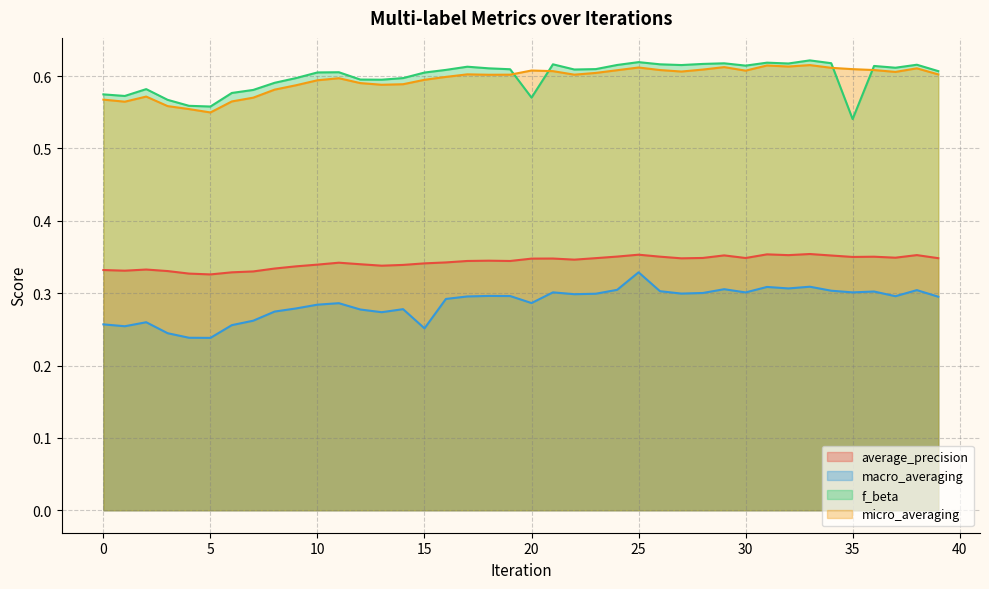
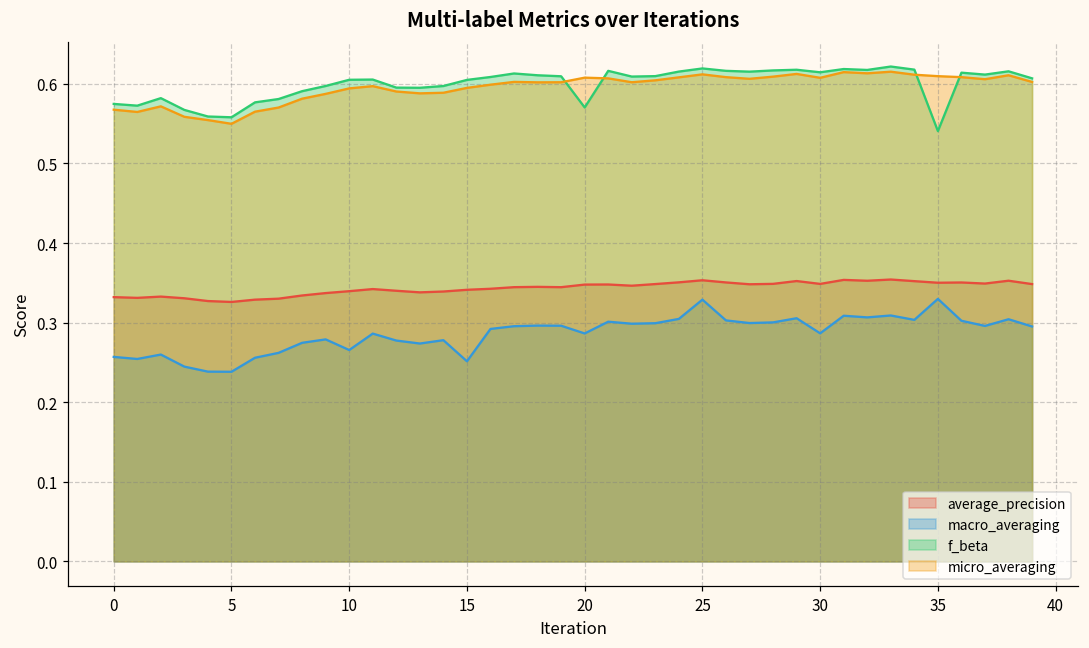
macro_averaging, 10: 0.28 -> 0.27
macro_averaging, 30: 0.30 -> 0.29
macro_averaging, 35: 0.30 -> 0.33
